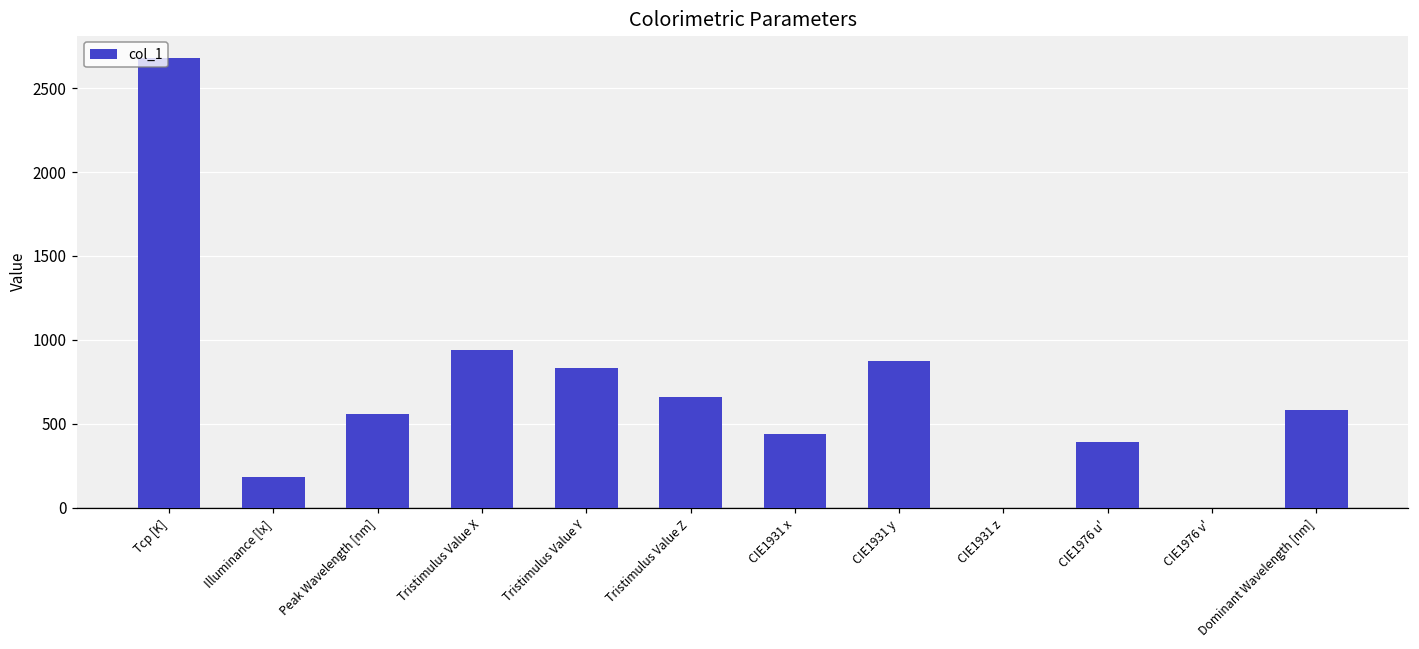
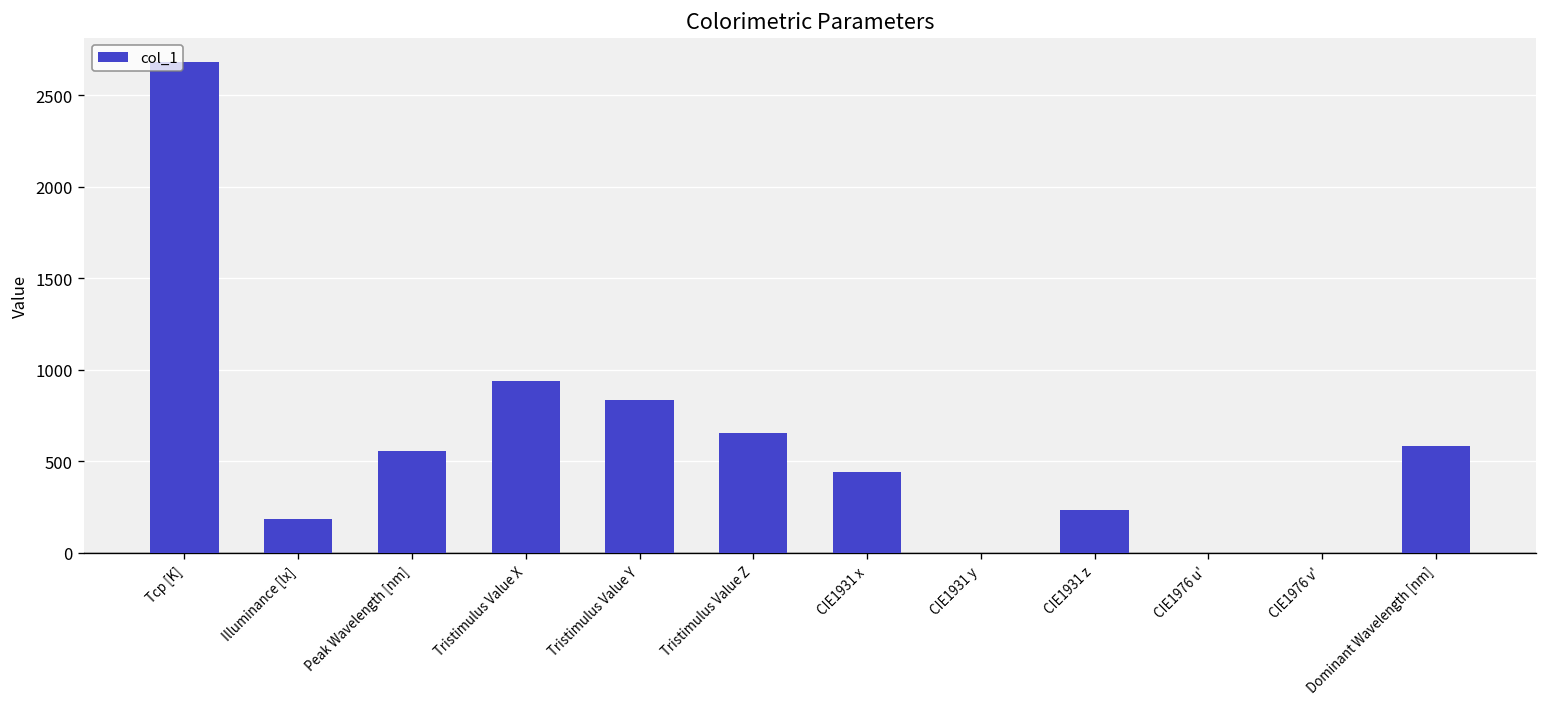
CIE1931 y: 880 -> 0
CIE1931 z: 0 -> 230
CIE1976 u': 390 -> 0
